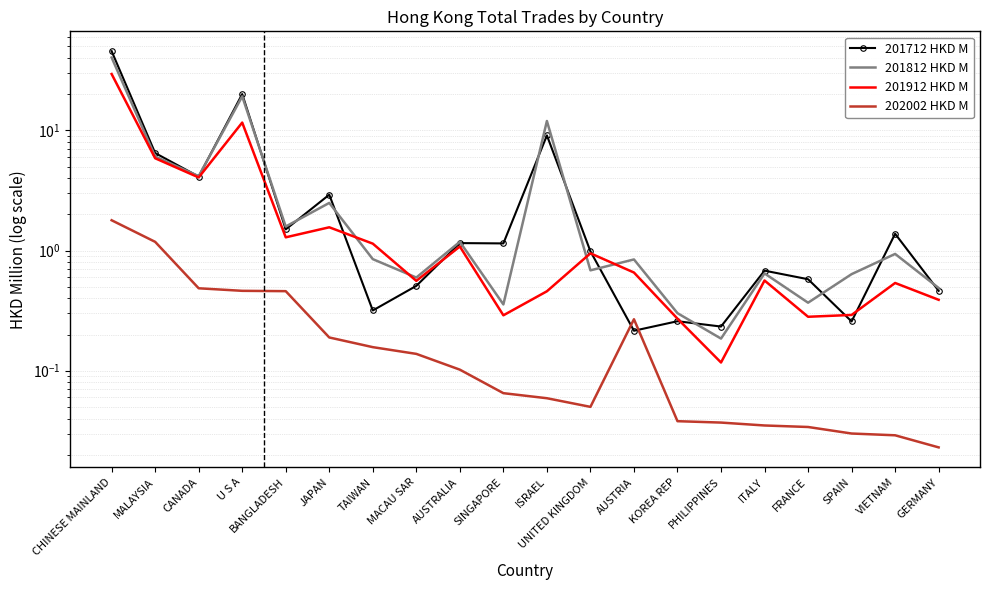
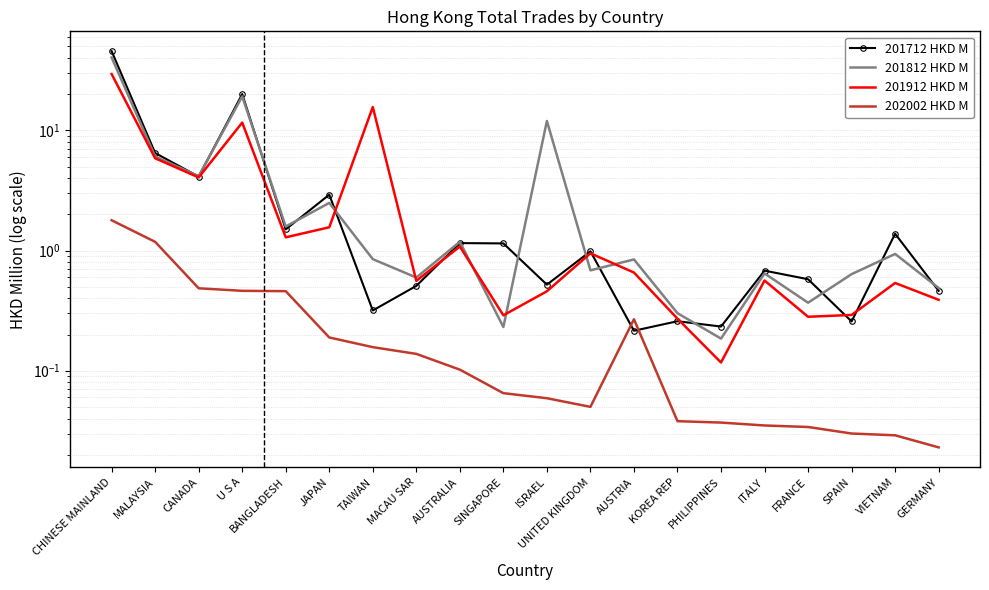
201912 HKD M, TAIWAN: 1.1 -> 16
201812 HKD M, SINGAPORE: 0.36 -> 0.23
201712 HKD M, ISRAEL: 9 -> 0.52
